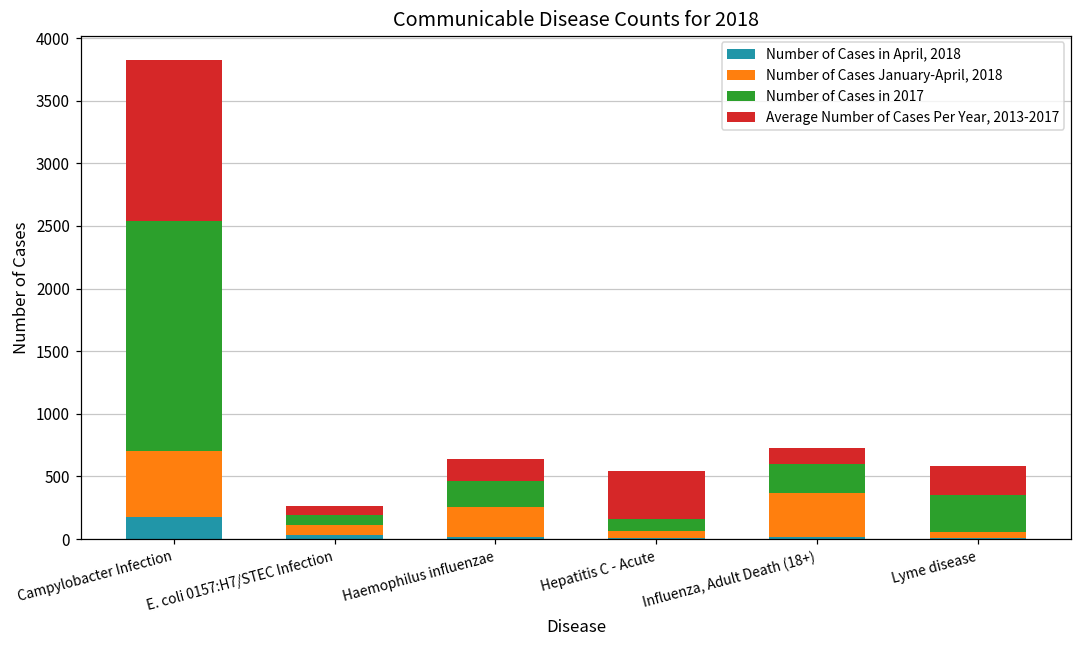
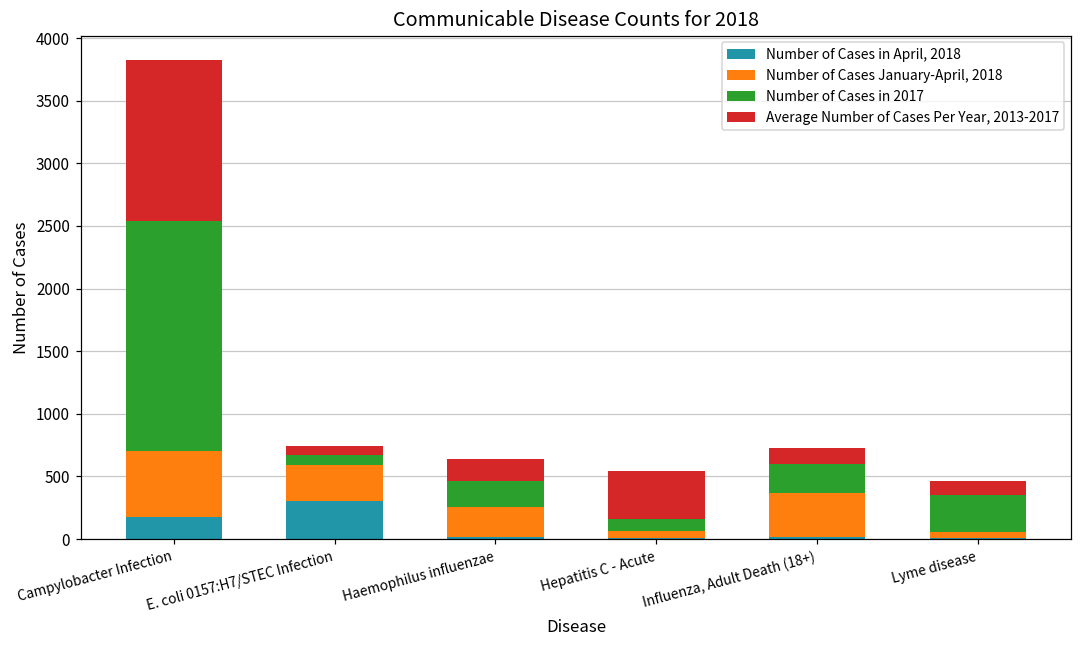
Number of Cases in April, 2018, E. coli 0157:H7/STEC Infection: 40 -> 310
Number of Cases January-April, 2018, E. coli 0157:H7/STEC Infection: 70 -> 290
Average Number of Cases Per Year, 2013-2017, Lyme disease: 230 -> 110
